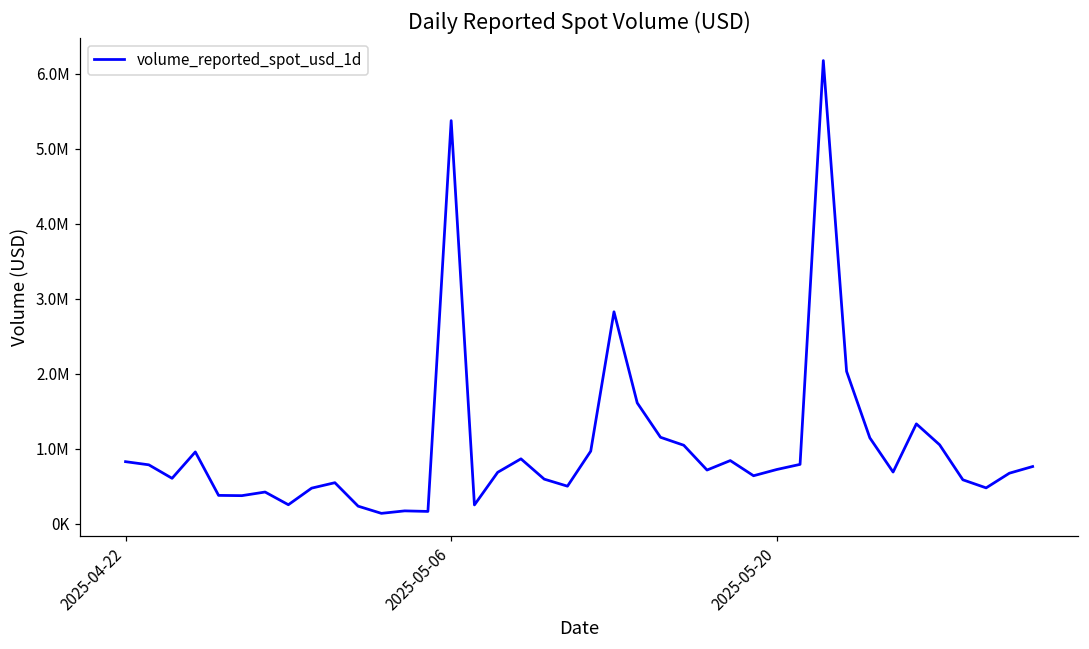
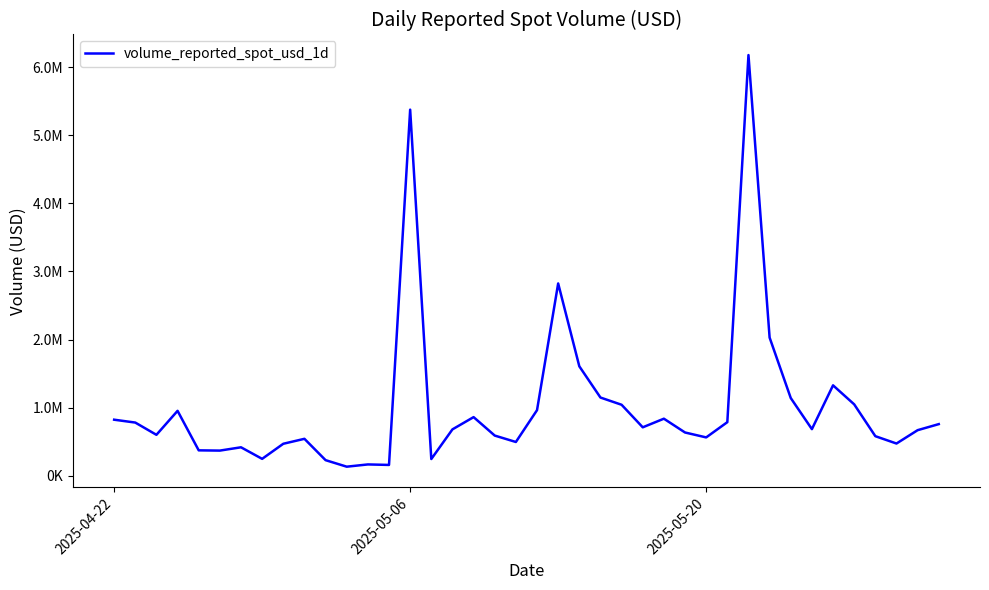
2025-05-20: 700000 -> 600000
